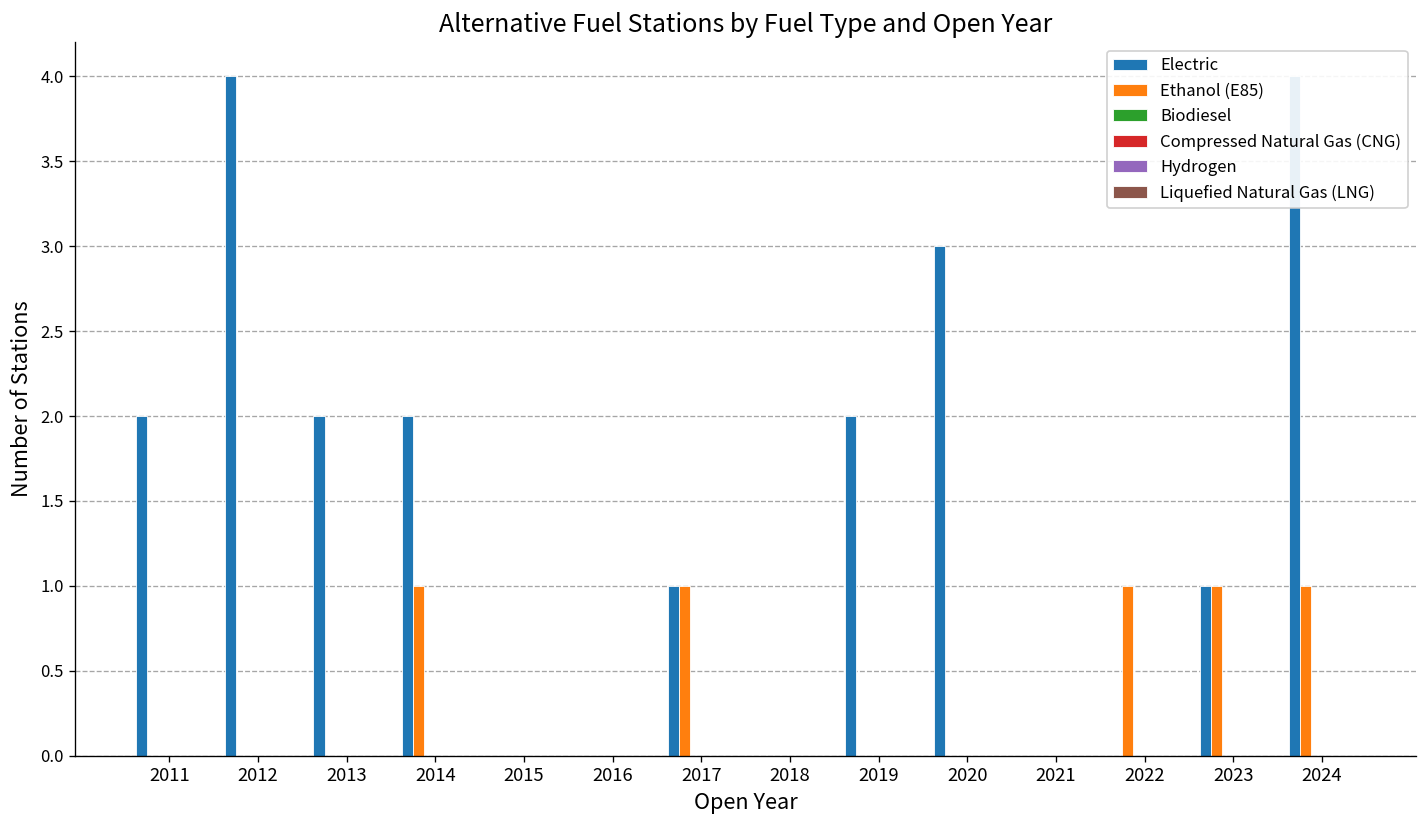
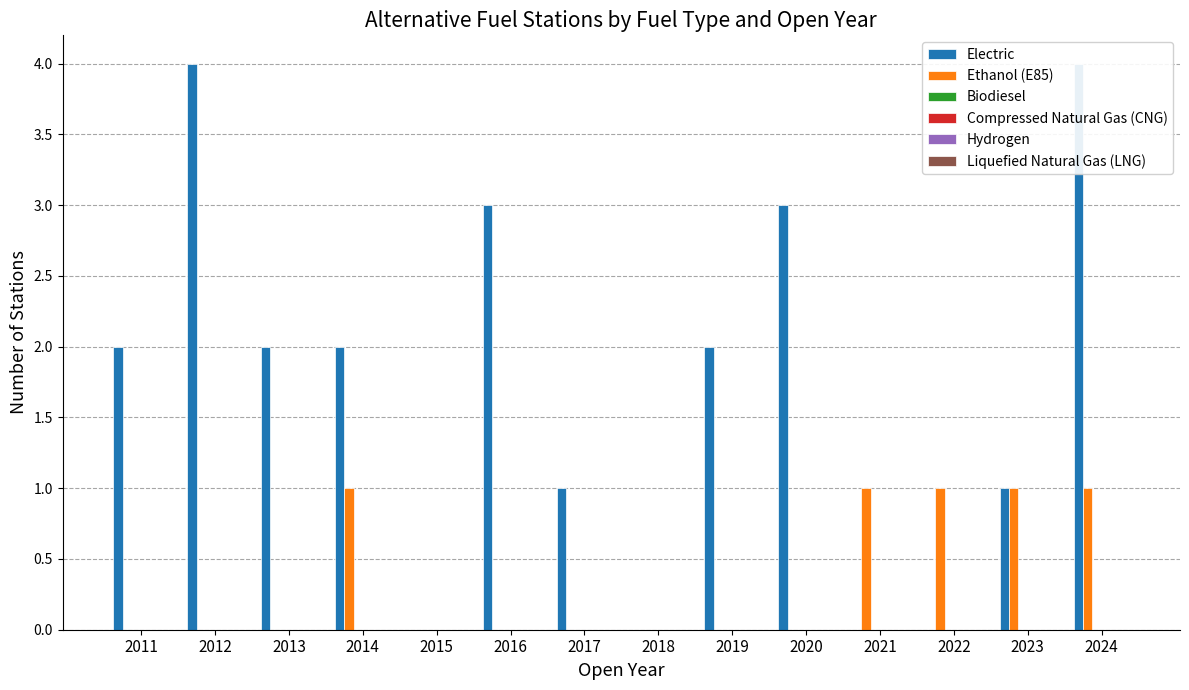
Electric, 2016: 0 -> 3
Ethanol (E85), 2017: 1 -> 0
Ethanol (E85), 2021: 0 -> 1
